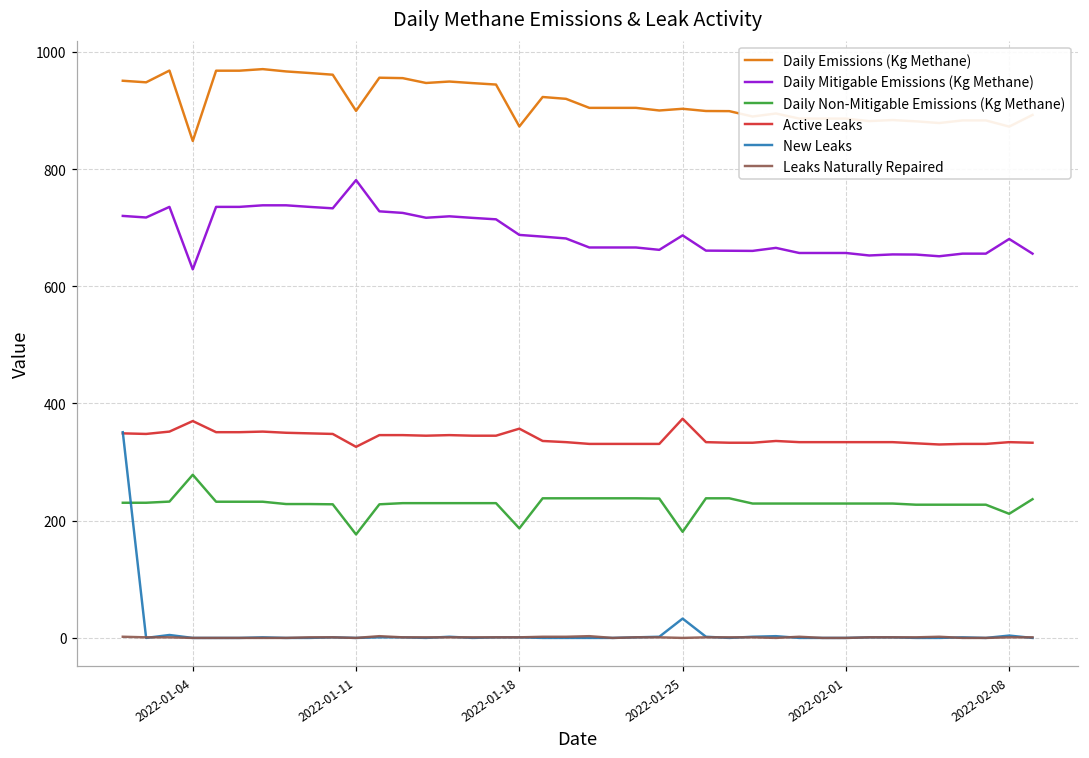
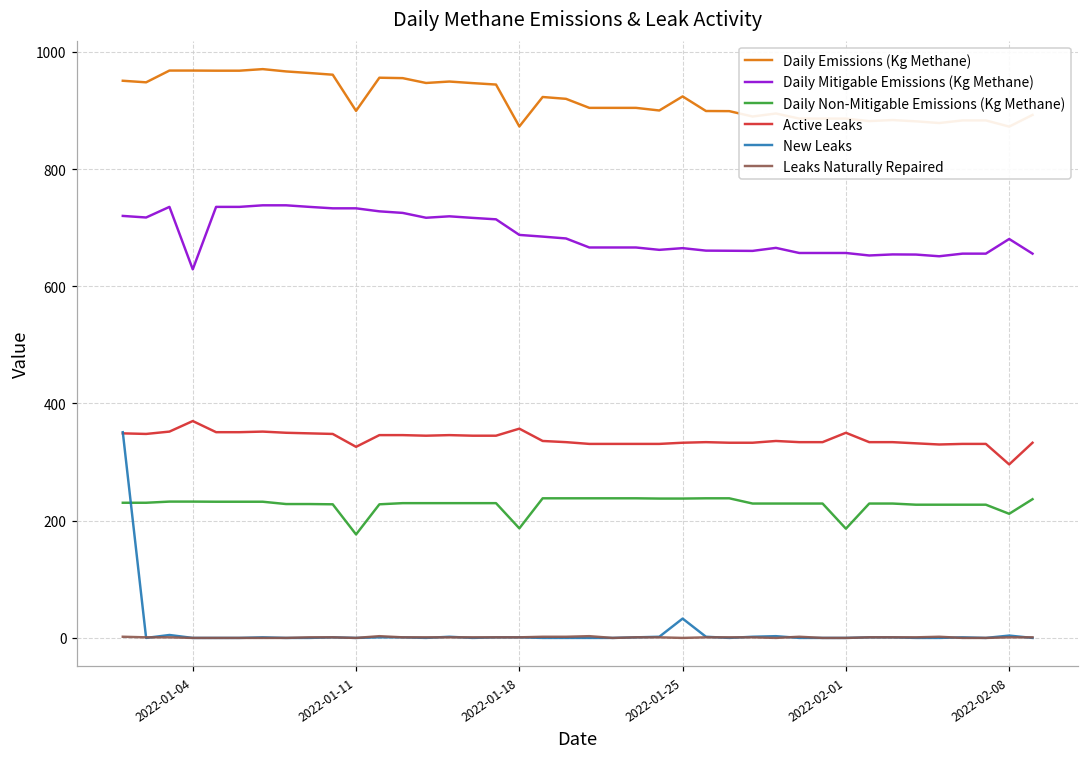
Daily Emissions (Kg Methane), 2022-01-04: 850 -> 970
Daily Non-Mitigable Emissions (Kg Methane), 2022-01-04: 280 -> 230
Daily Mitigable Emissions (Kg Methane), 2022-01-11: 780 -> 730
Daily Emissions (Kg Methane), 2022-01-25: 900 -> 920
Daily Mitigable Emissions (Kg Methane), 2022-01-25: 690 -> 660
Daily Non-Mitigable Emissions (Kg Methane), 2022-01-25: 180 -> 240
Active Leaks, 2022-01-25: 370 -> 330
Daily Non-Mitigable Emissions (Kg Methane), 2022-02-01: 230 -> 190
Active Leaks, 2022-02-01: 330 -> 350
Active Leaks, 2022-02-08: 330 -> 300
